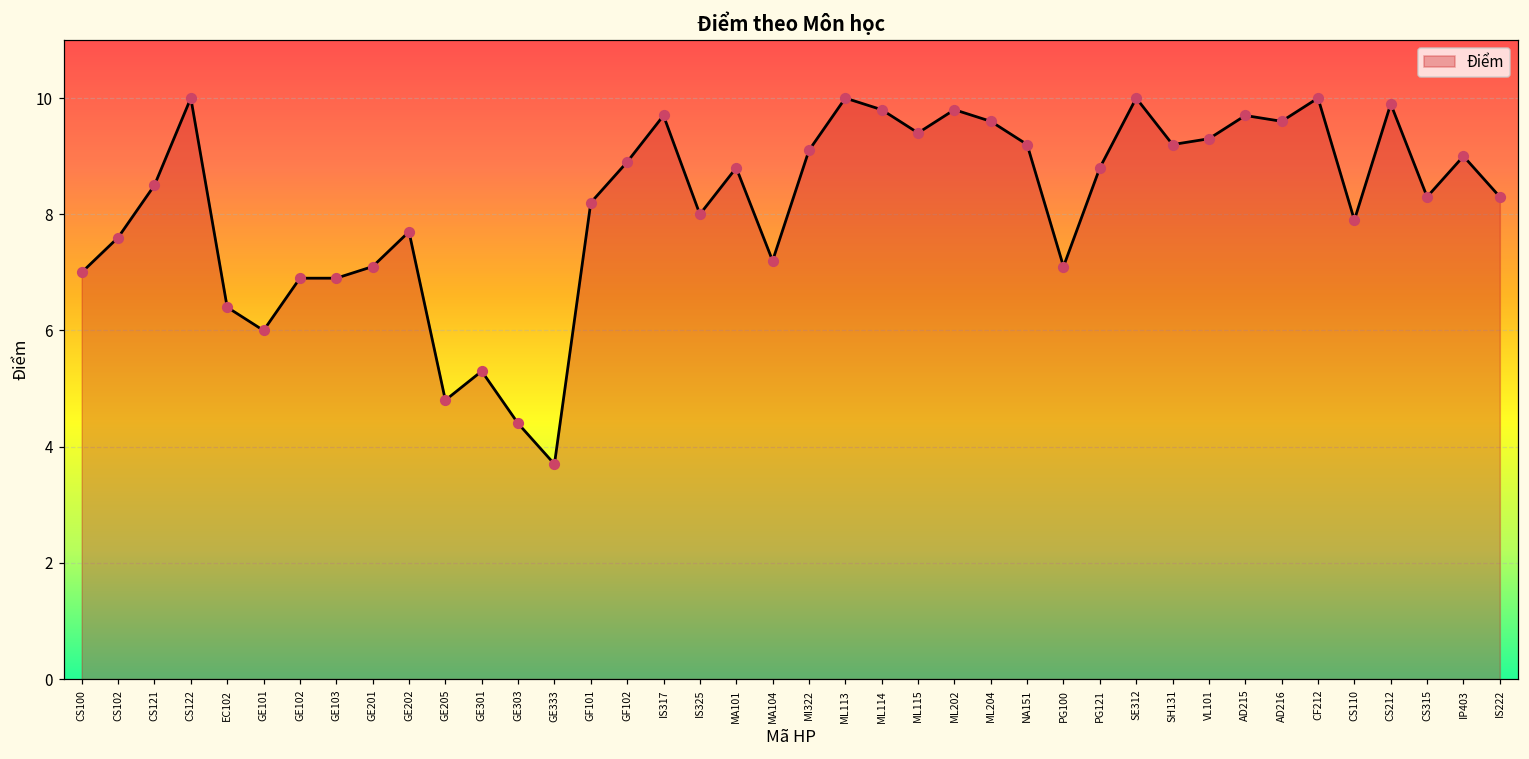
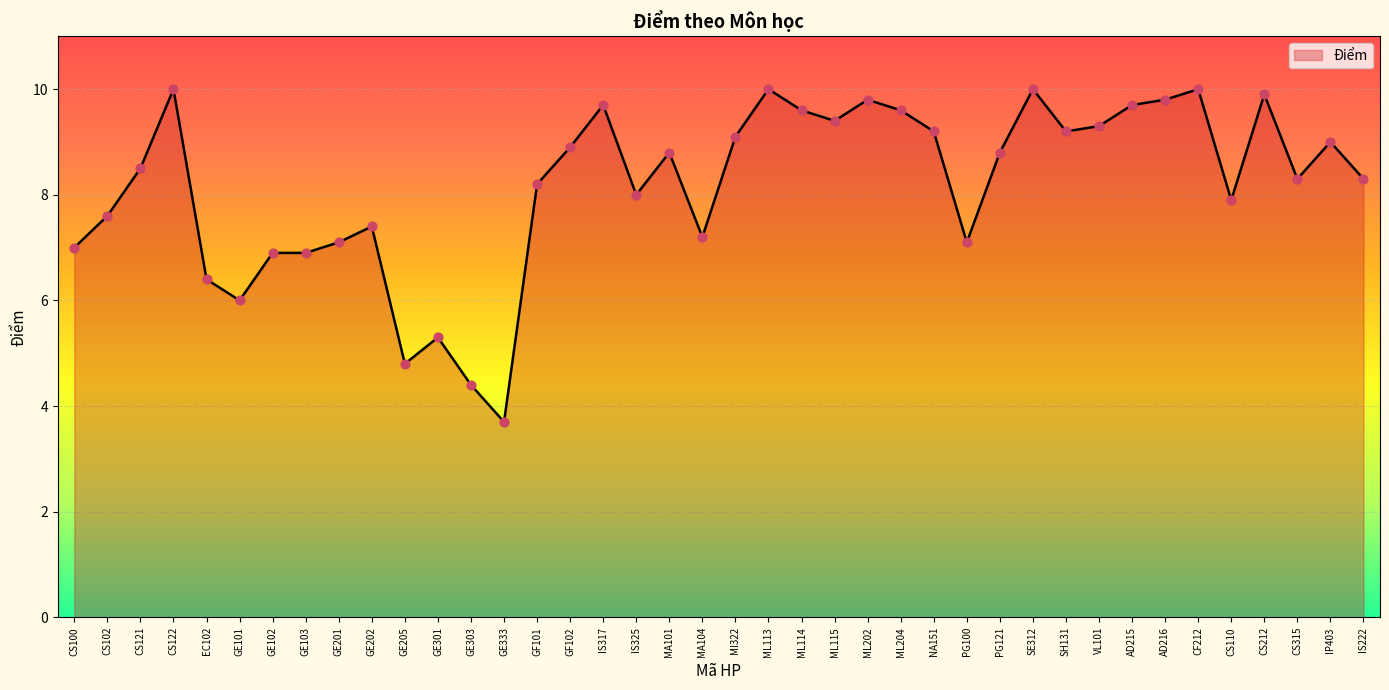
GE202: 7.7 -> 7.4
ML114: 9.8 -> 9.6
AD216: 9.6 -> 9.8
